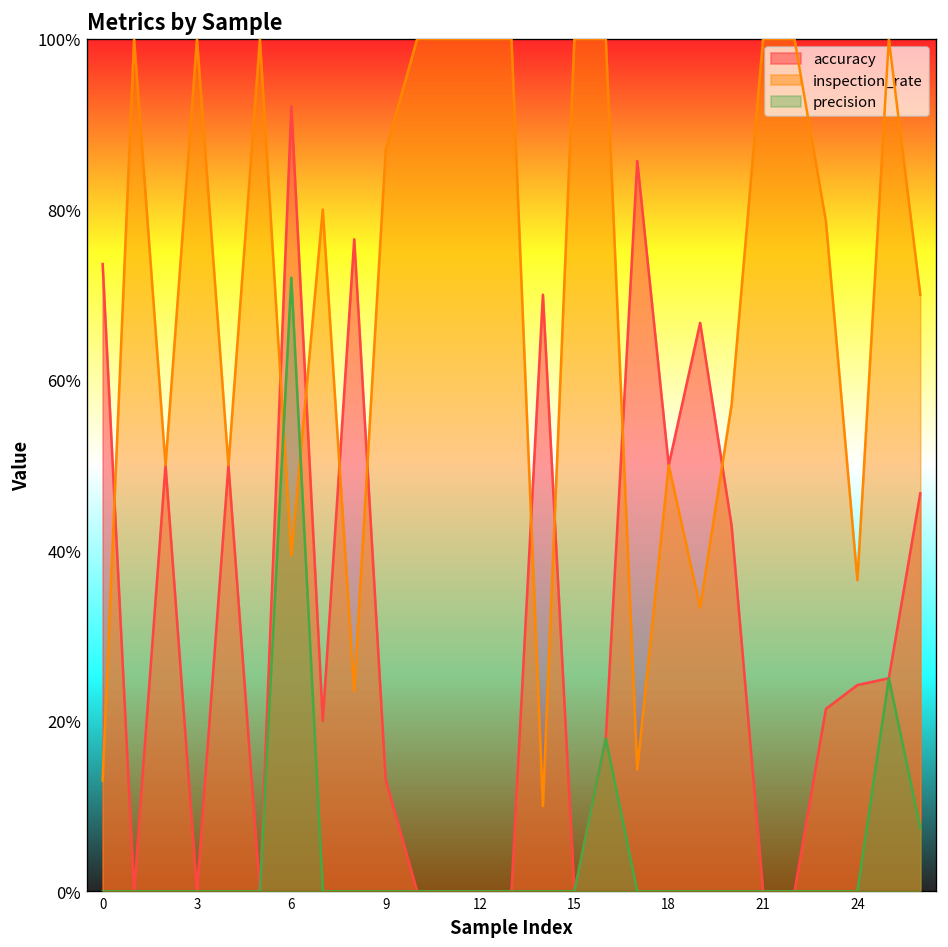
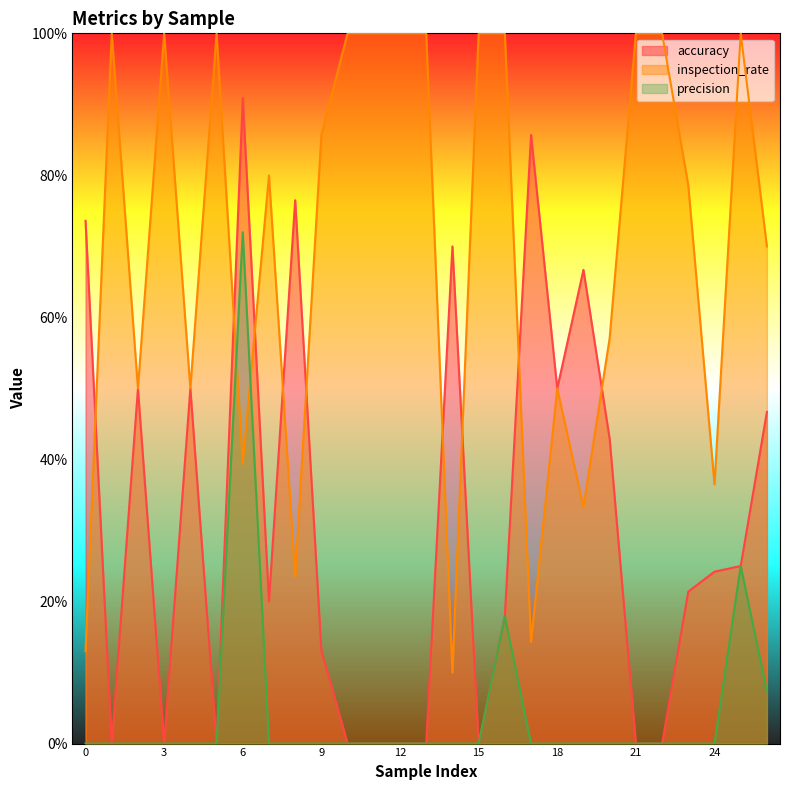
accuracy, 6: 92% -> 91%
inspection_rate, 9: 87% -> 86%
